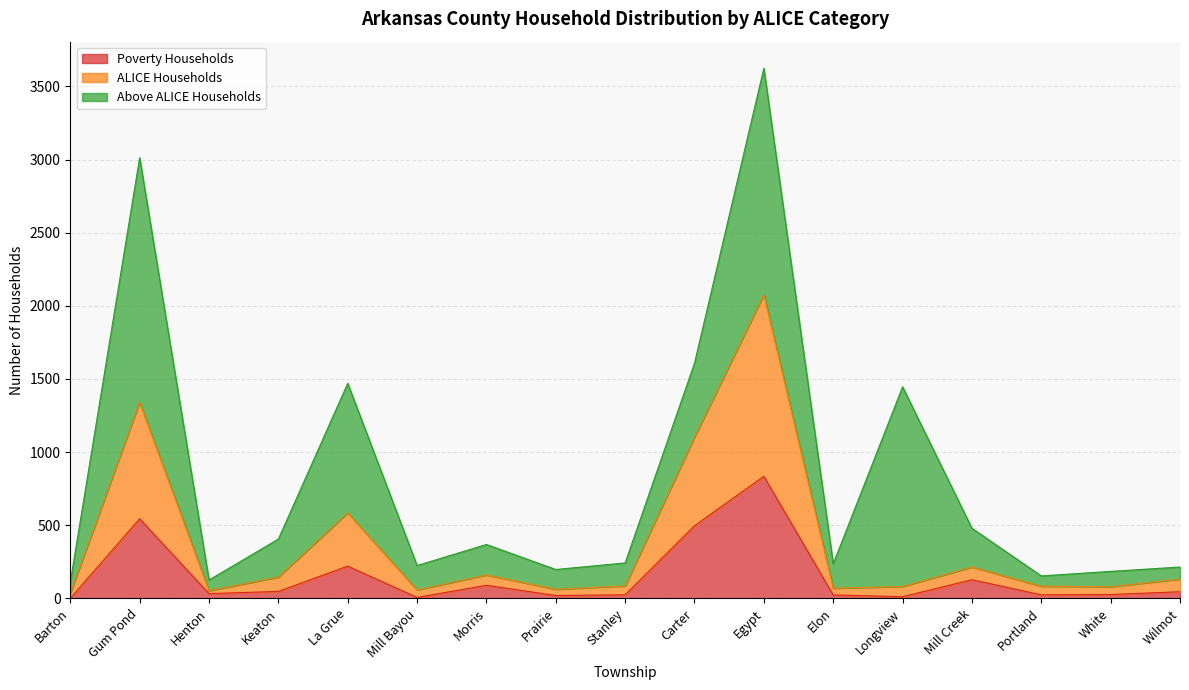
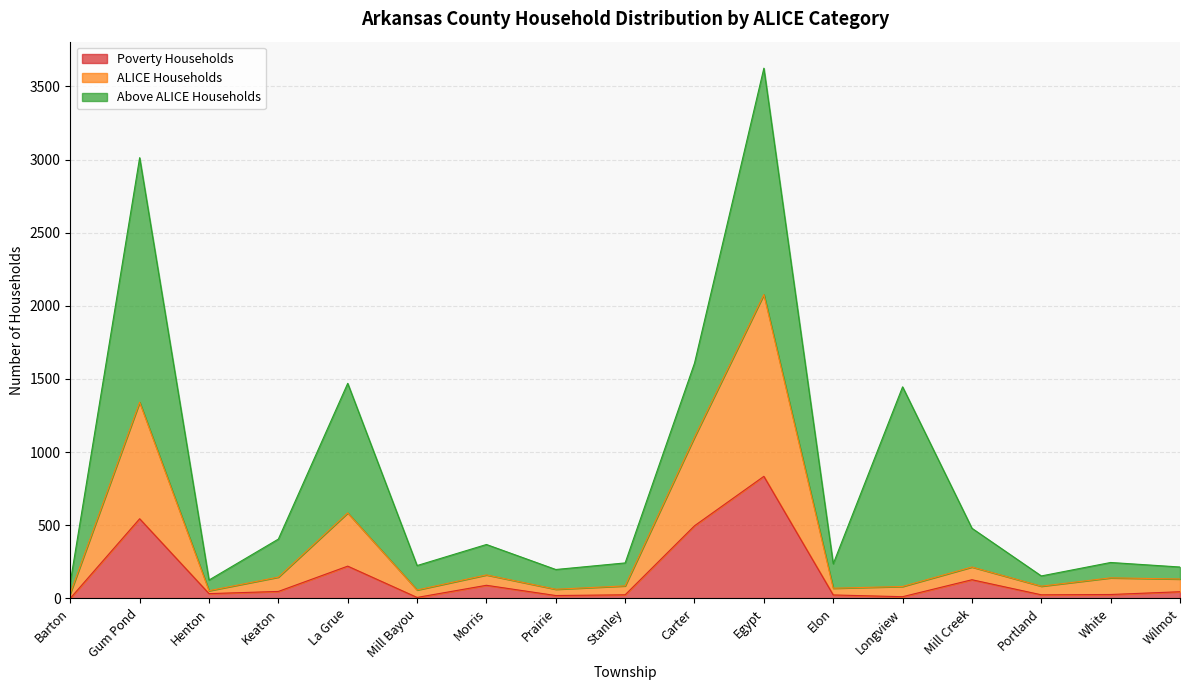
ALICE Households, White: 50 -> 110
